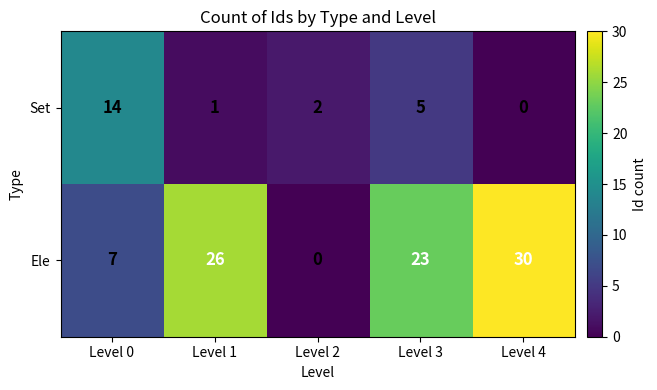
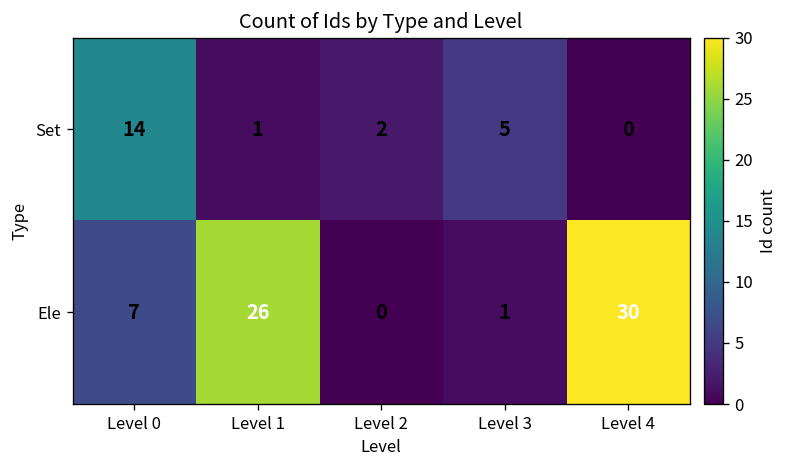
Ele, Level 3: 23 -> 1
